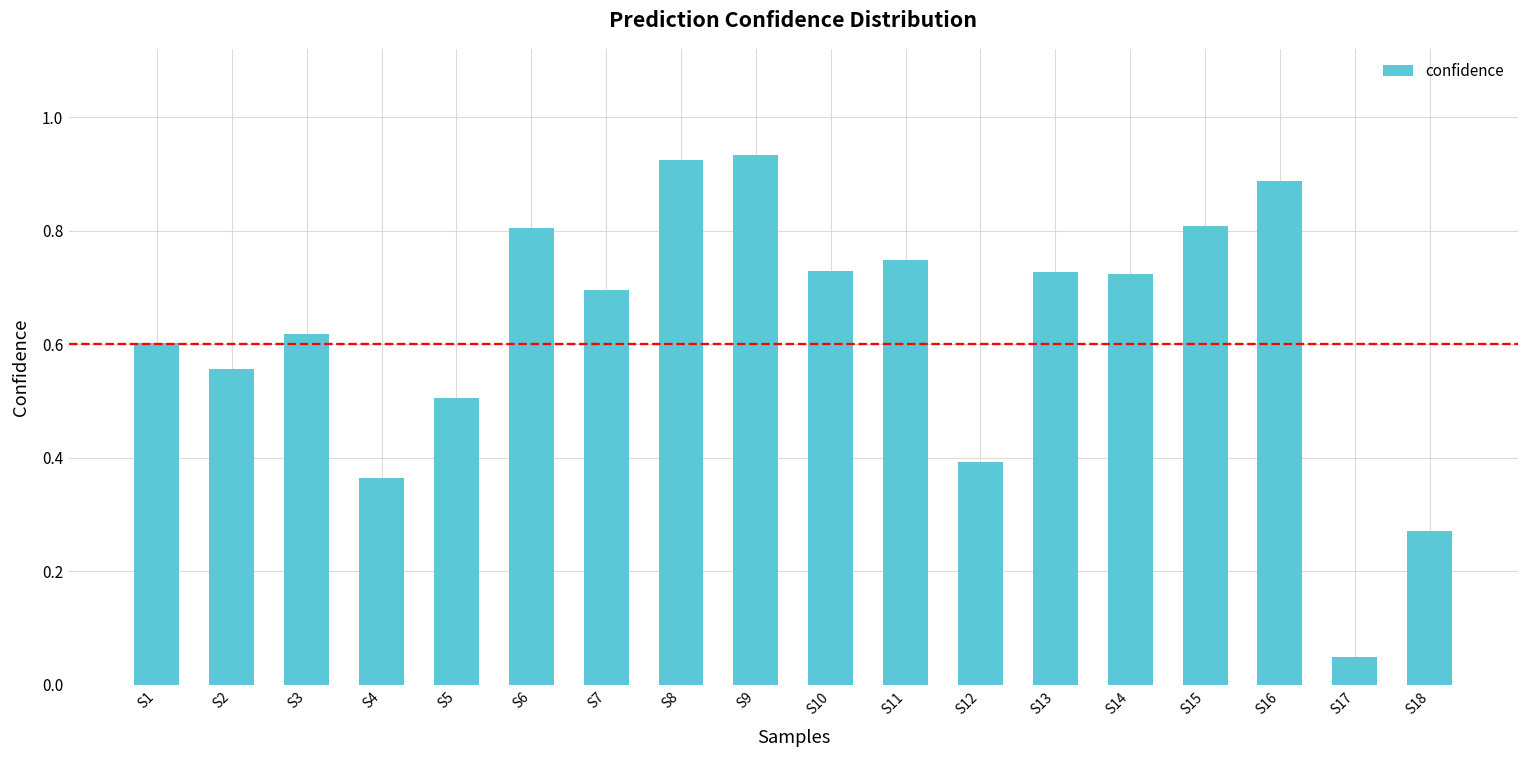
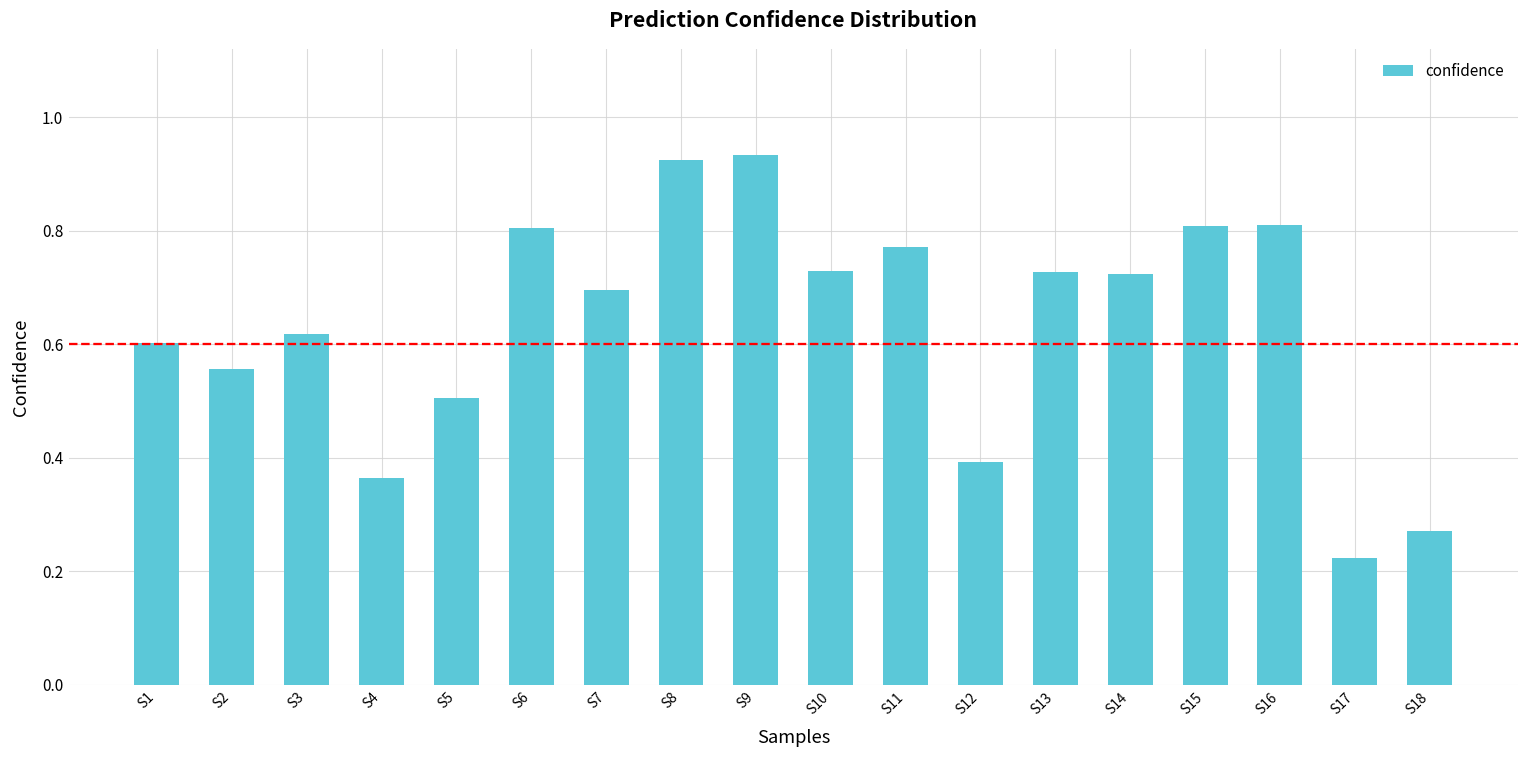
S11: 0.75 -> 0.77
S16: 0.89 -> 0.81
S17: 0.05 -> 0.22
